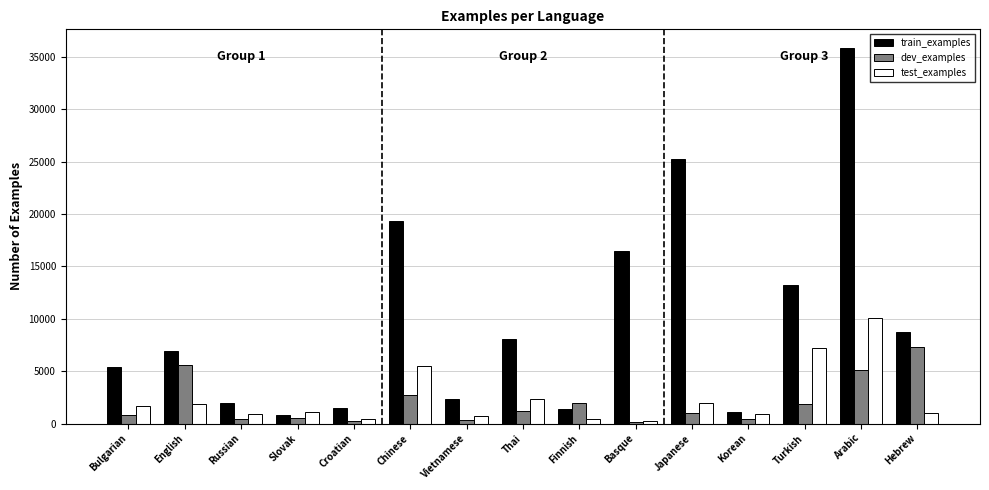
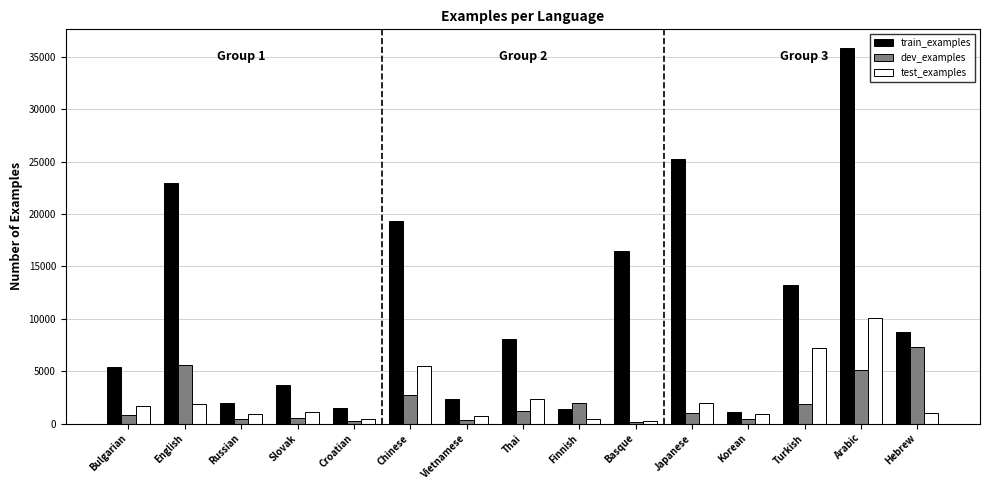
train_examples, English: 6900 -> 23000
train_examples, Slovak: 800 -> 3700
